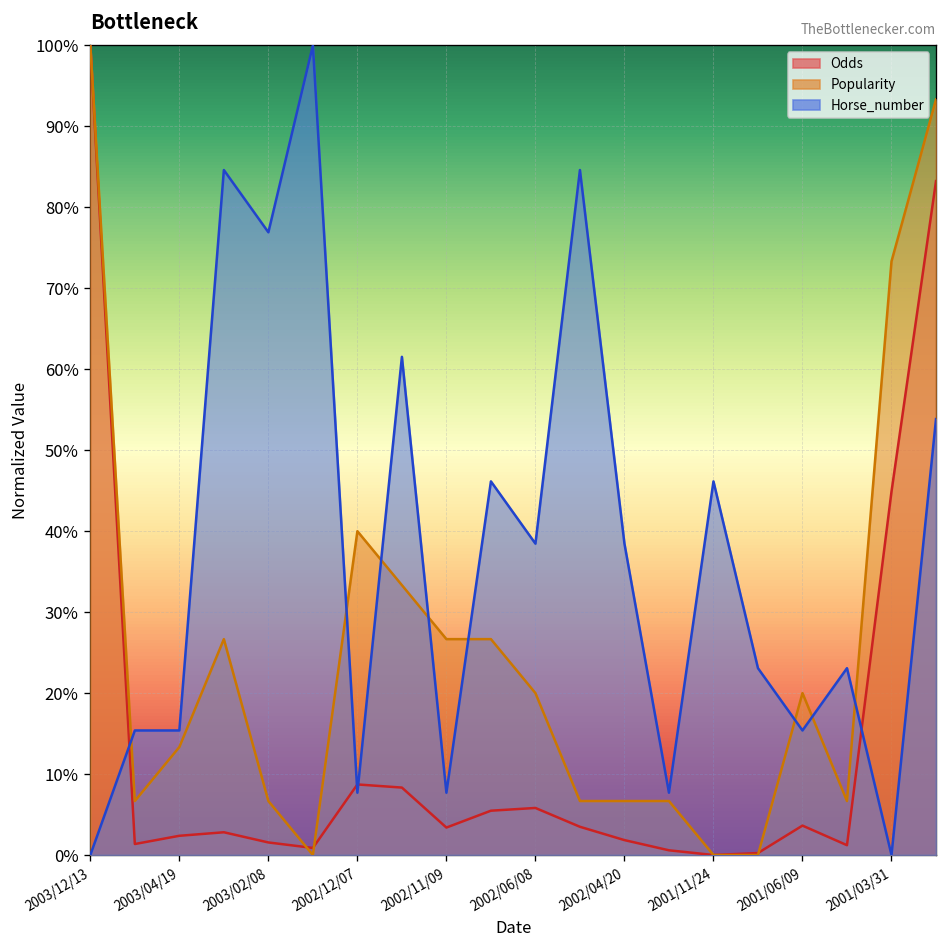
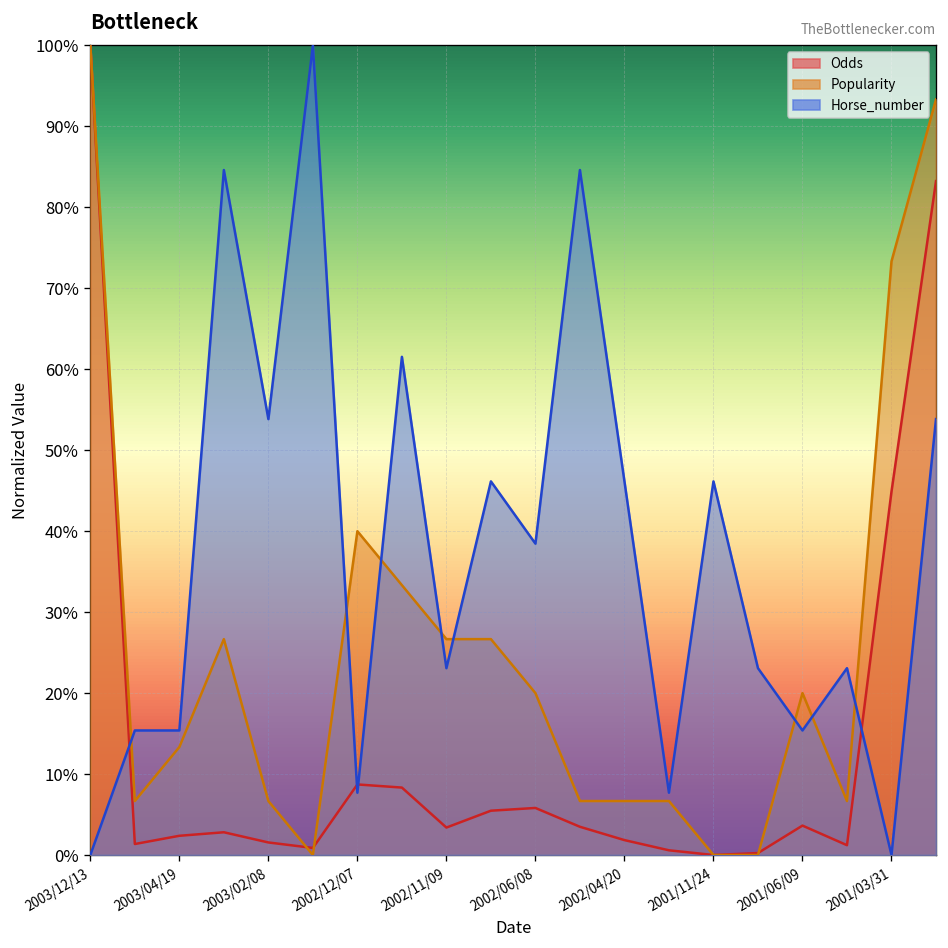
Horse_number, 2003/02/08: 77% -> 54%
Horse_number, 2002/11/09: 8% -> 23%
Horse_number, 2002/04/20: 38% -> 46%
